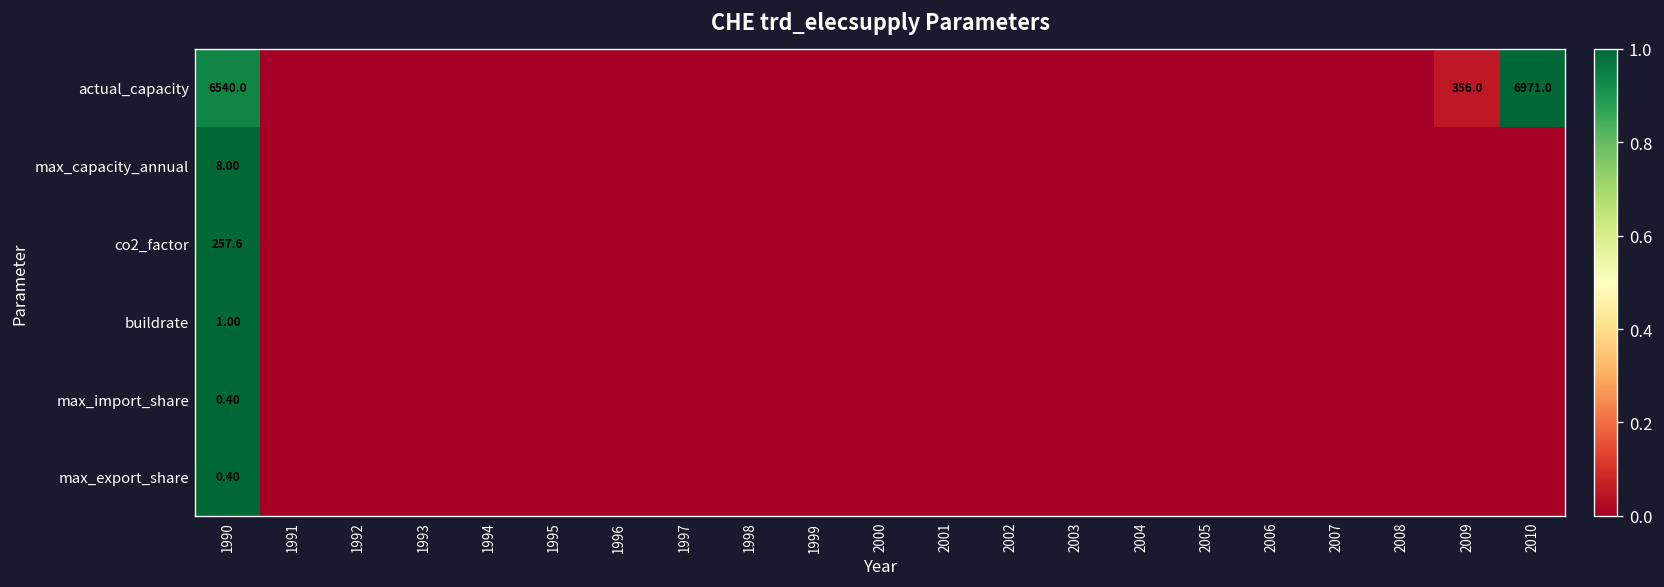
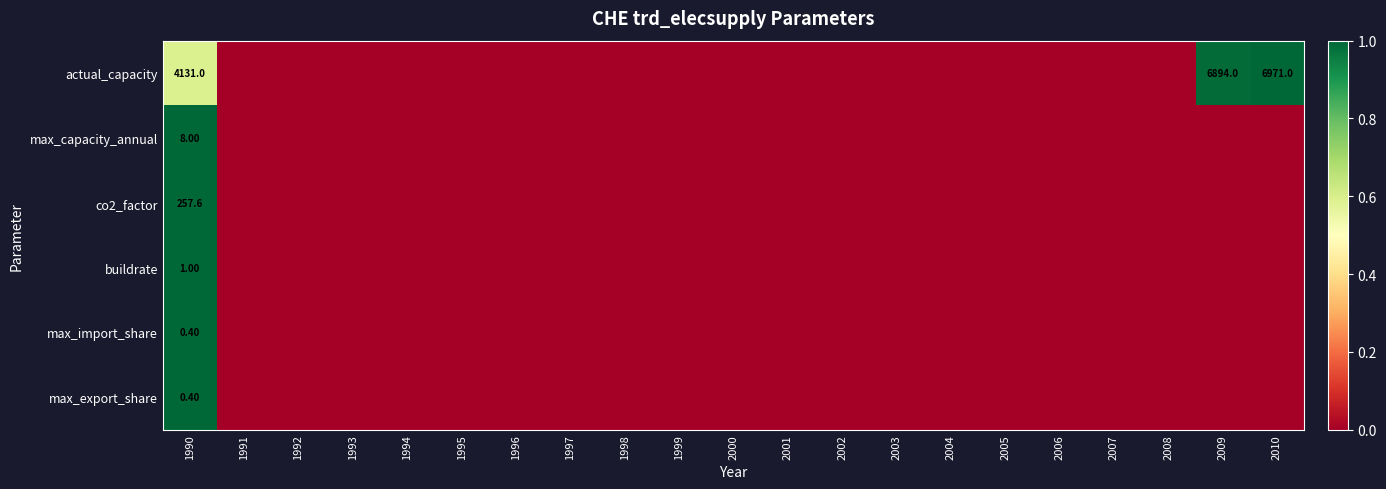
actual_capacity, 1990: 6540.0 -> 4131.0
actual_capacity, 2009: 356.0 -> 6894.0
